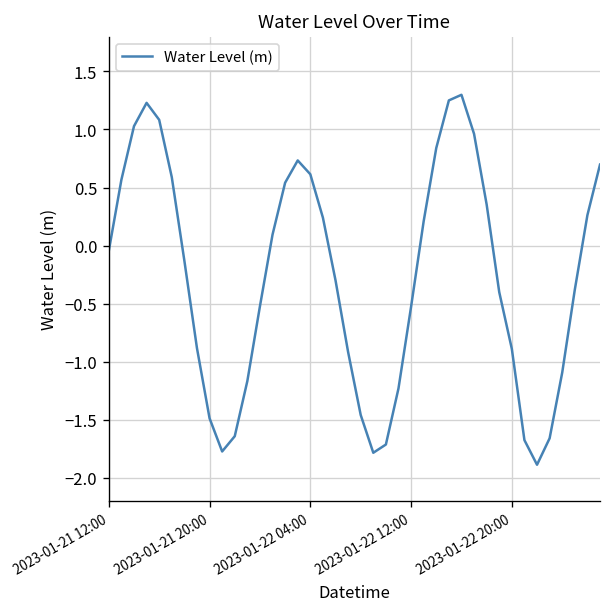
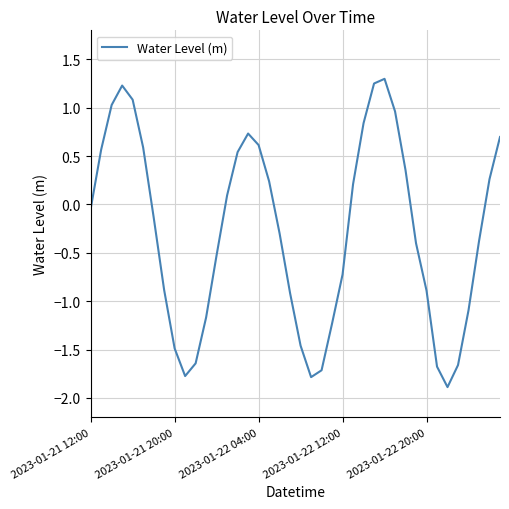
2023-01-22 12:00: -0.5 -> -0.7
